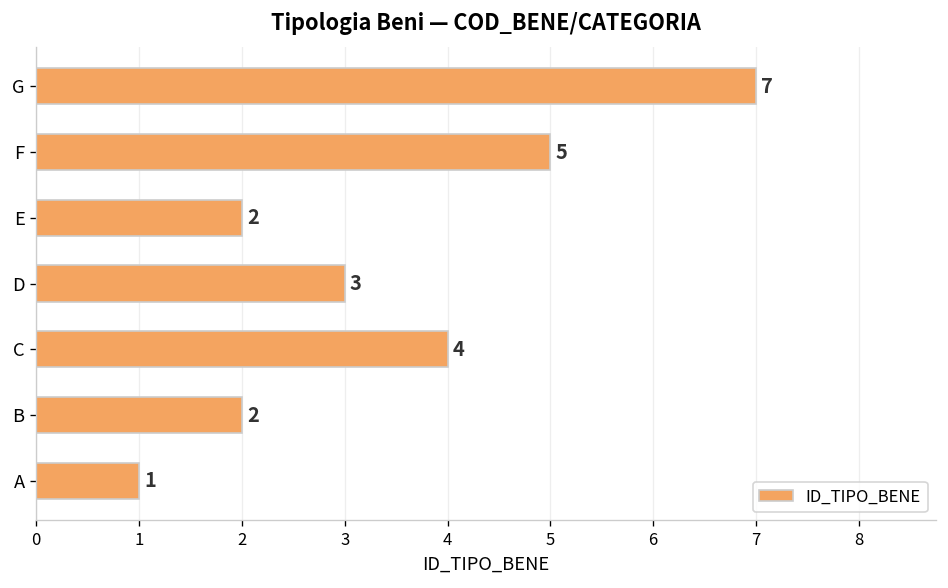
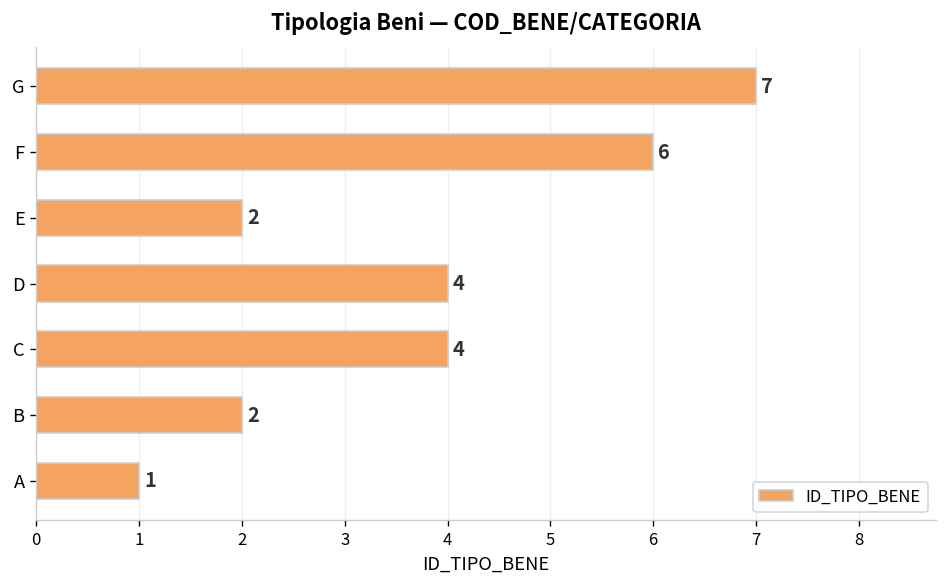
F: 5 -> 6
D: 3 -> 4
